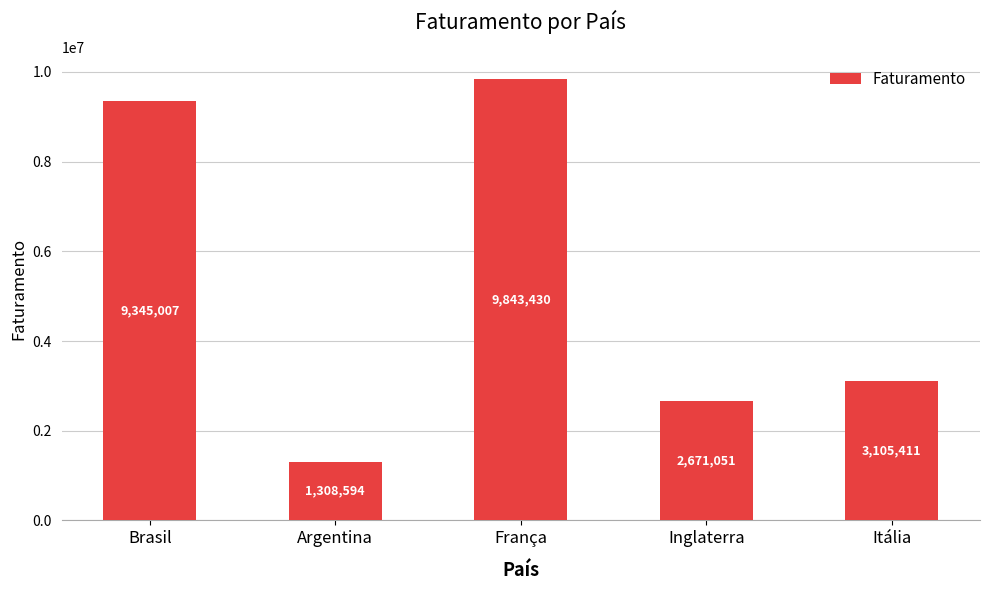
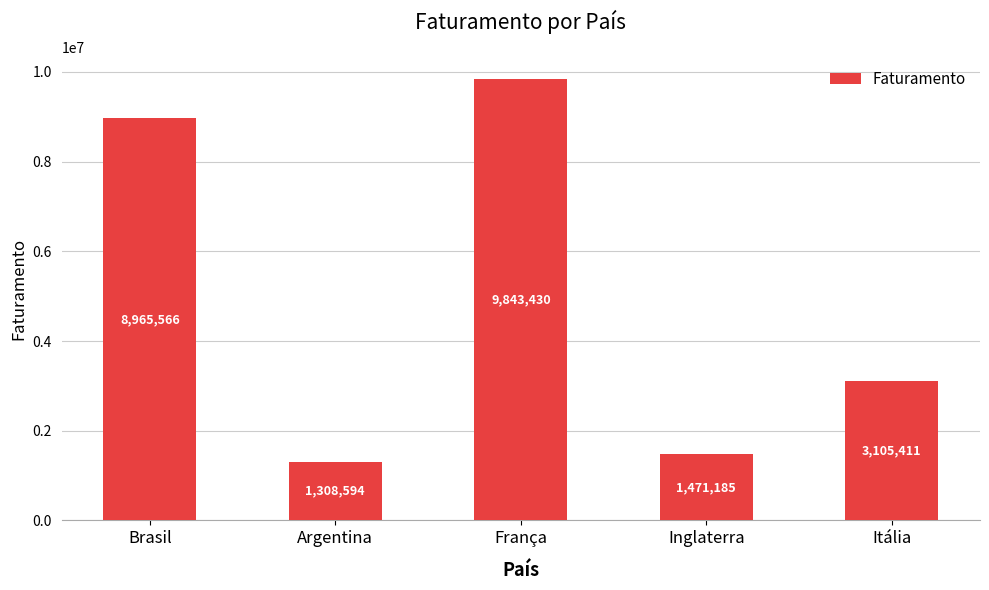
Brasil: 9,345,007 -> 8,965,566
Inglaterra: 2,671,051 -> 1,471,185
